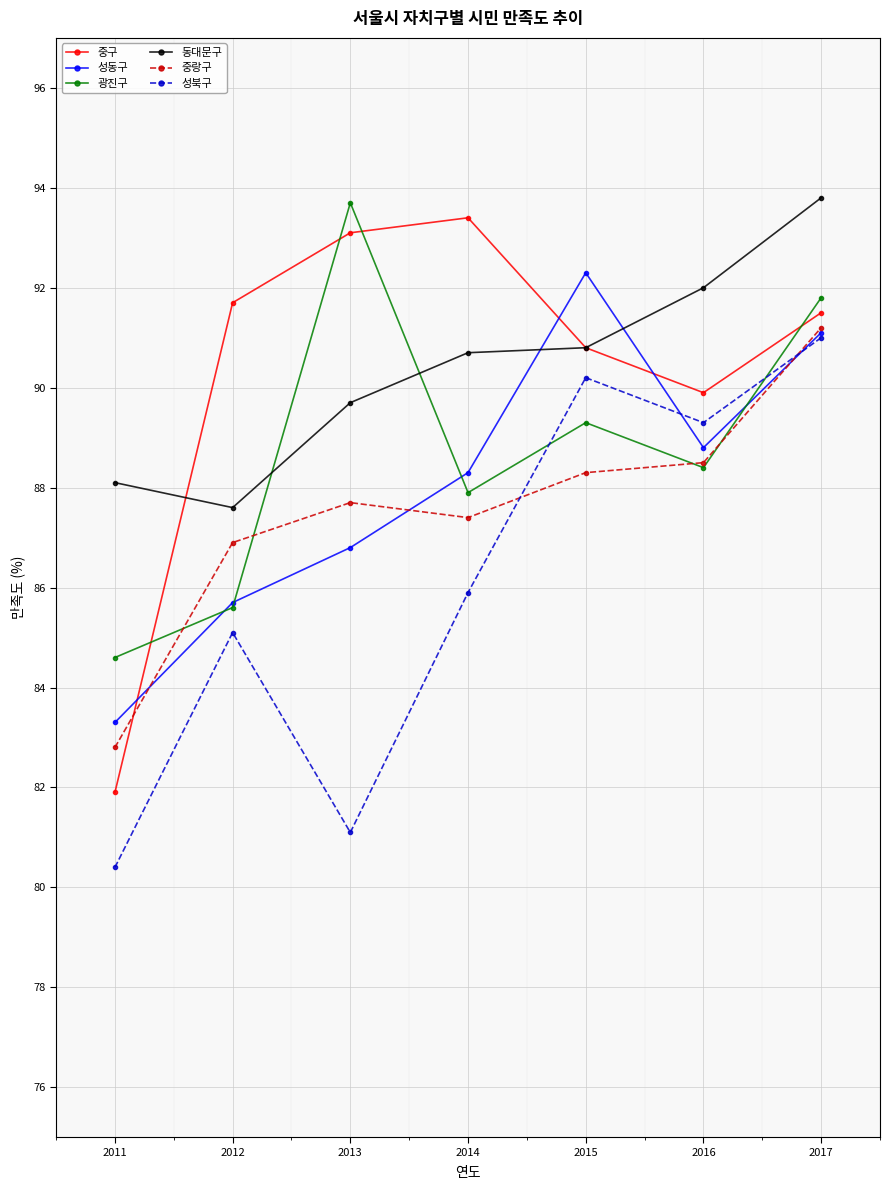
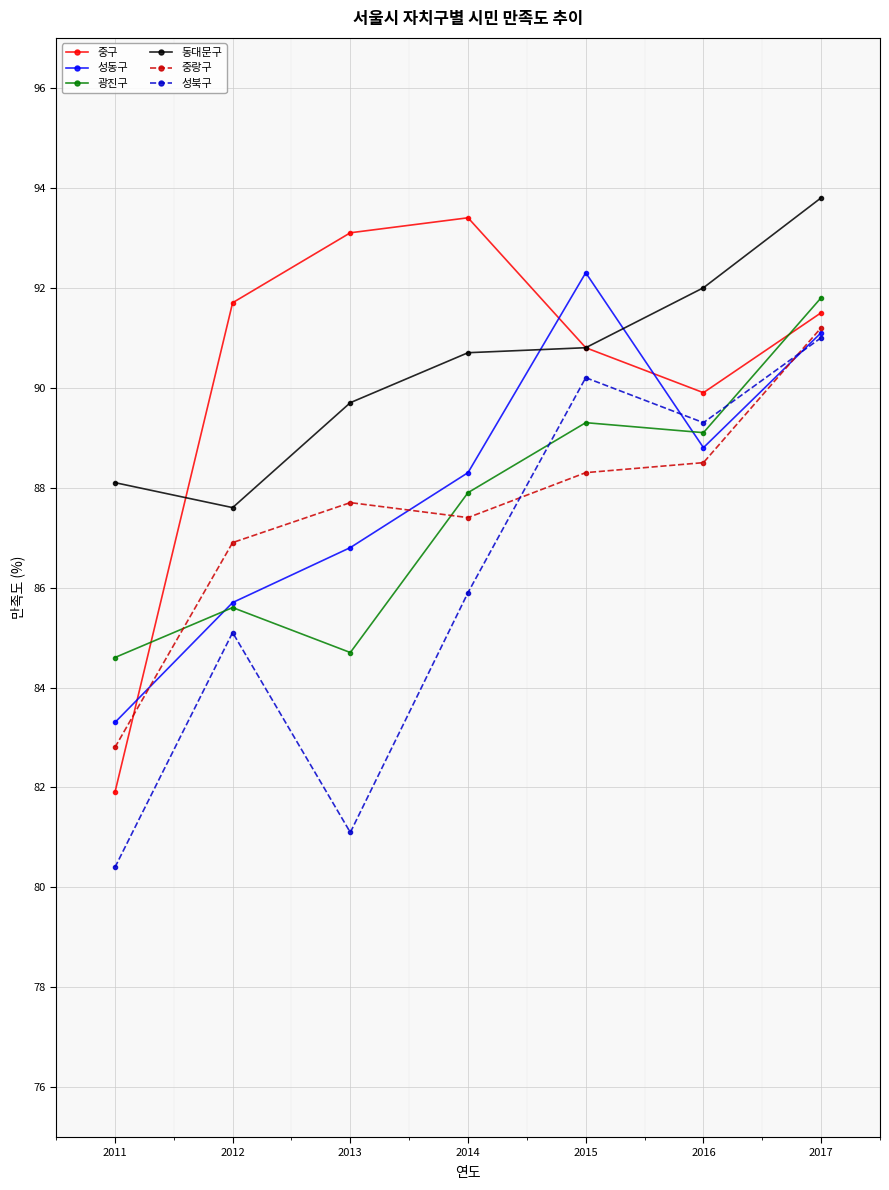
광진구, 2013: 93.7 -> 84.7
광진구, 2016: 88.4 -> 89.1
